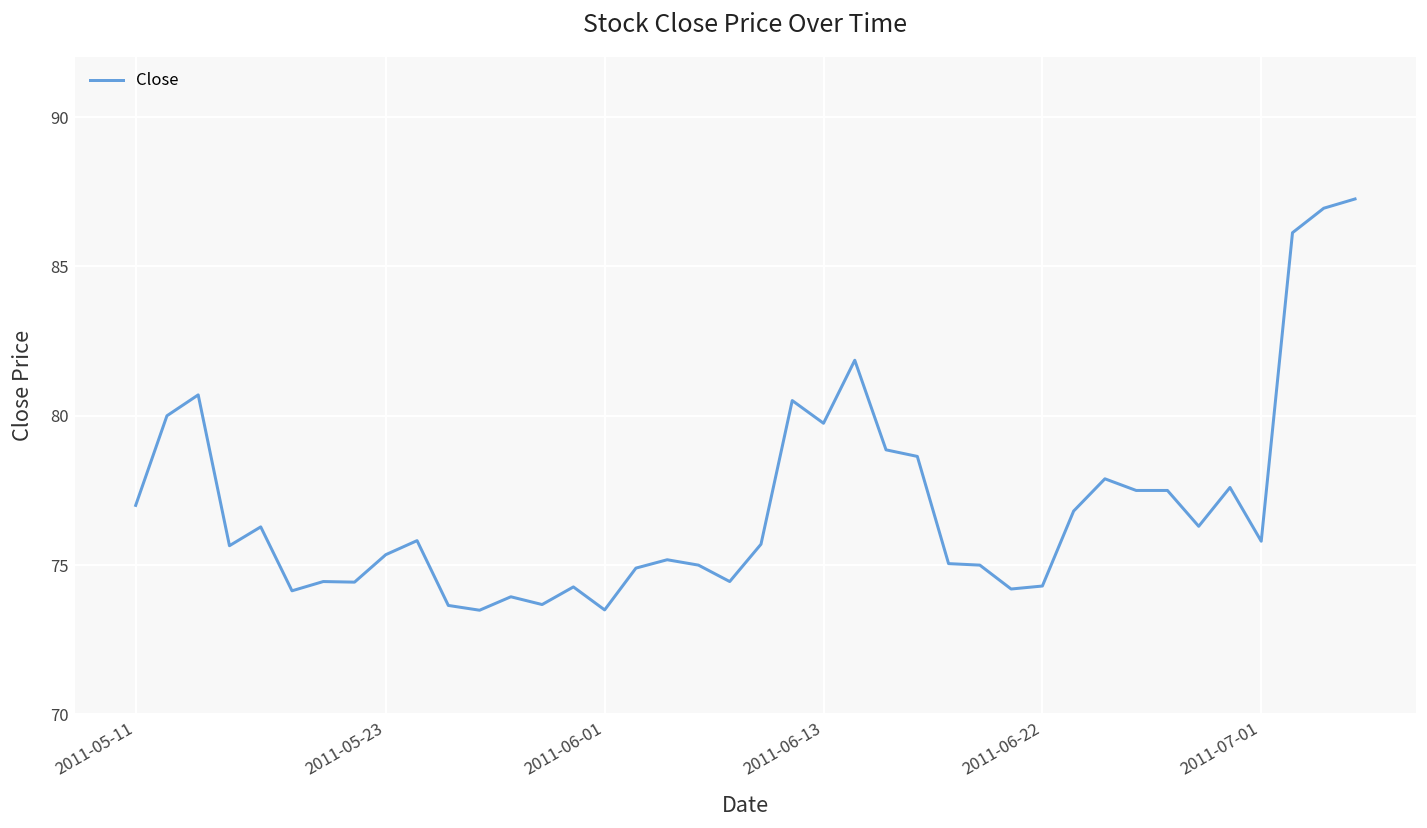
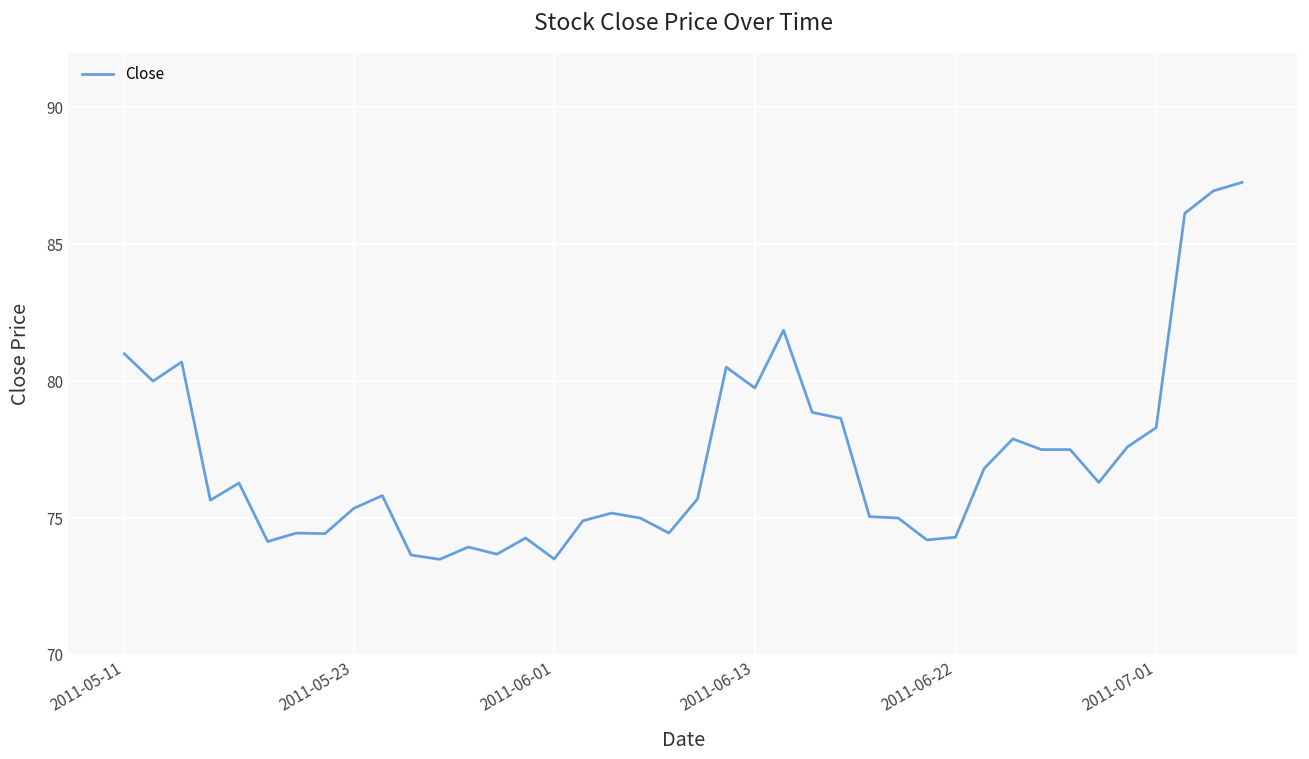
2011-05-11: 77 -> 81
2011-07-01: 75.8 -> 78.3
